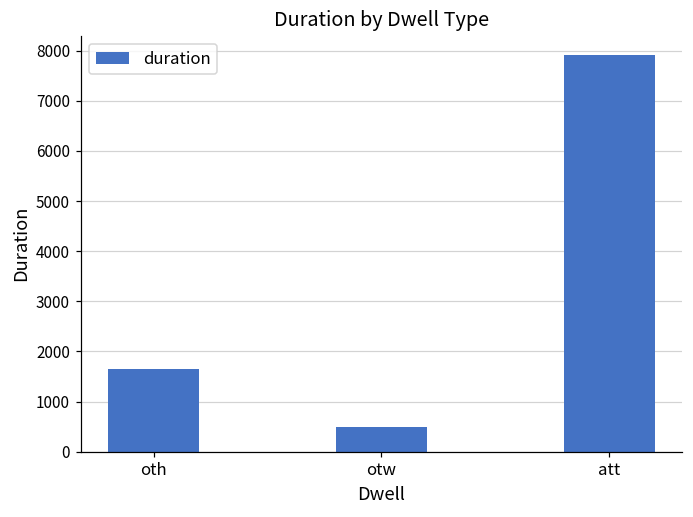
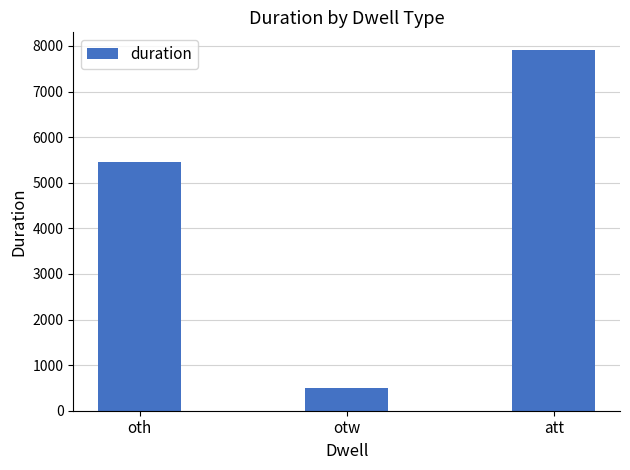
oth: 1700 -> 5500
